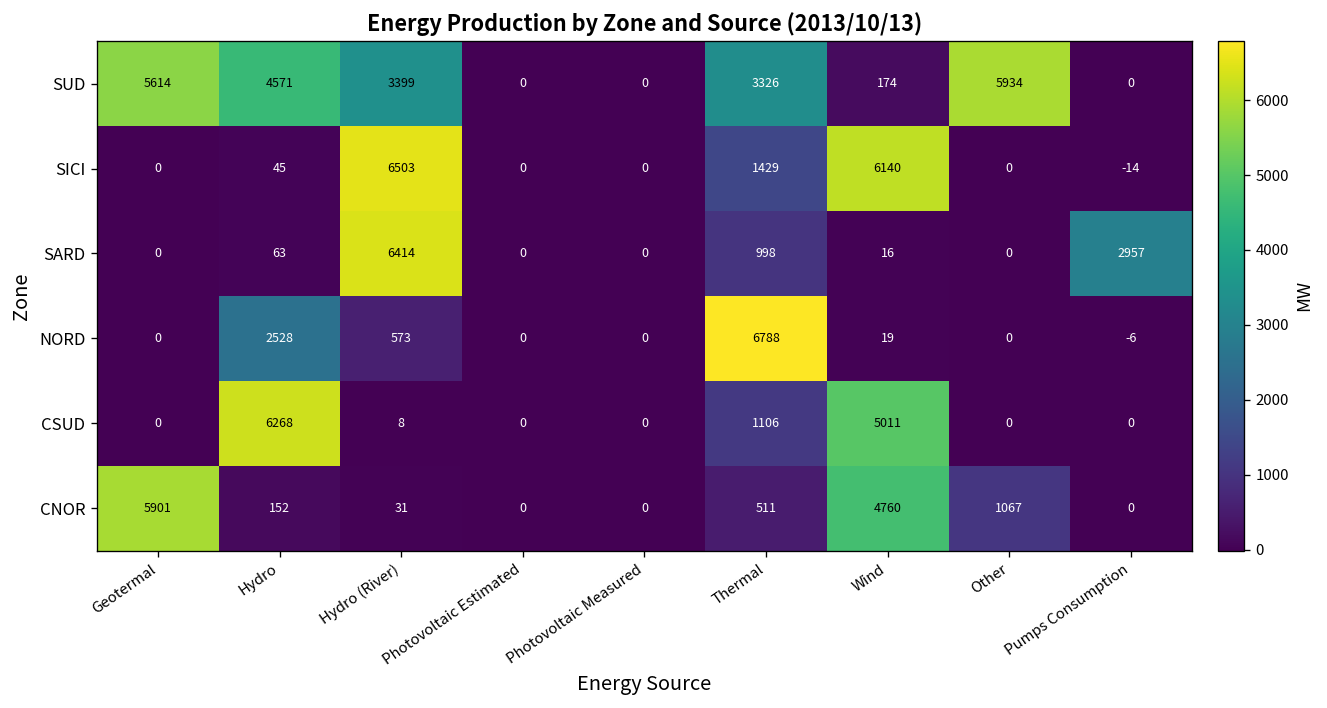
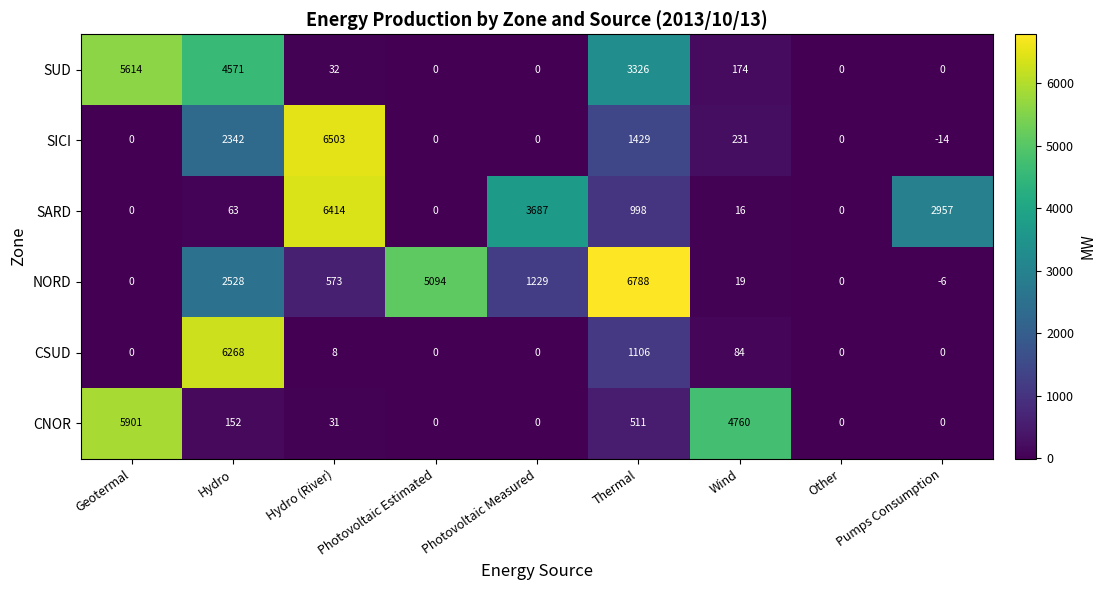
SUD, Hydro (River): 3399 -> 32
SUD, Other: 5934 -> 0
SICI, Hydro: 45 -> 2342
SICI, Wind: 6140 -> 231
SARD, Photovoltaic Measured: 0 -> 3687
NORD, Photovoltaic Estimated: 0 -> 5094
NORD, Photovoltaic Measured: 0 -> 1229
CSUD, Wind: 5011 -> 84
CNOR, Other: 1067 -> 0
